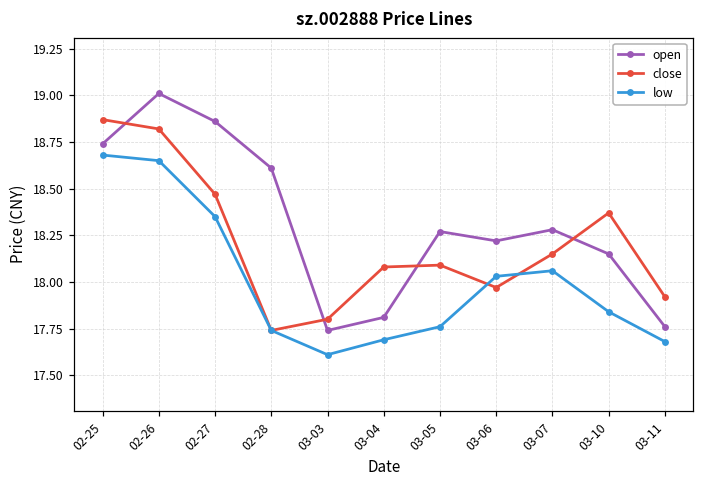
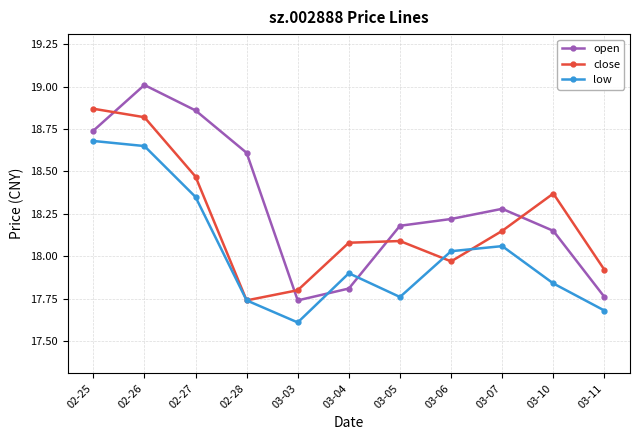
low, 03-04: 17.69 -> 17.90
open, 03-05: 18.27 -> 18.18
